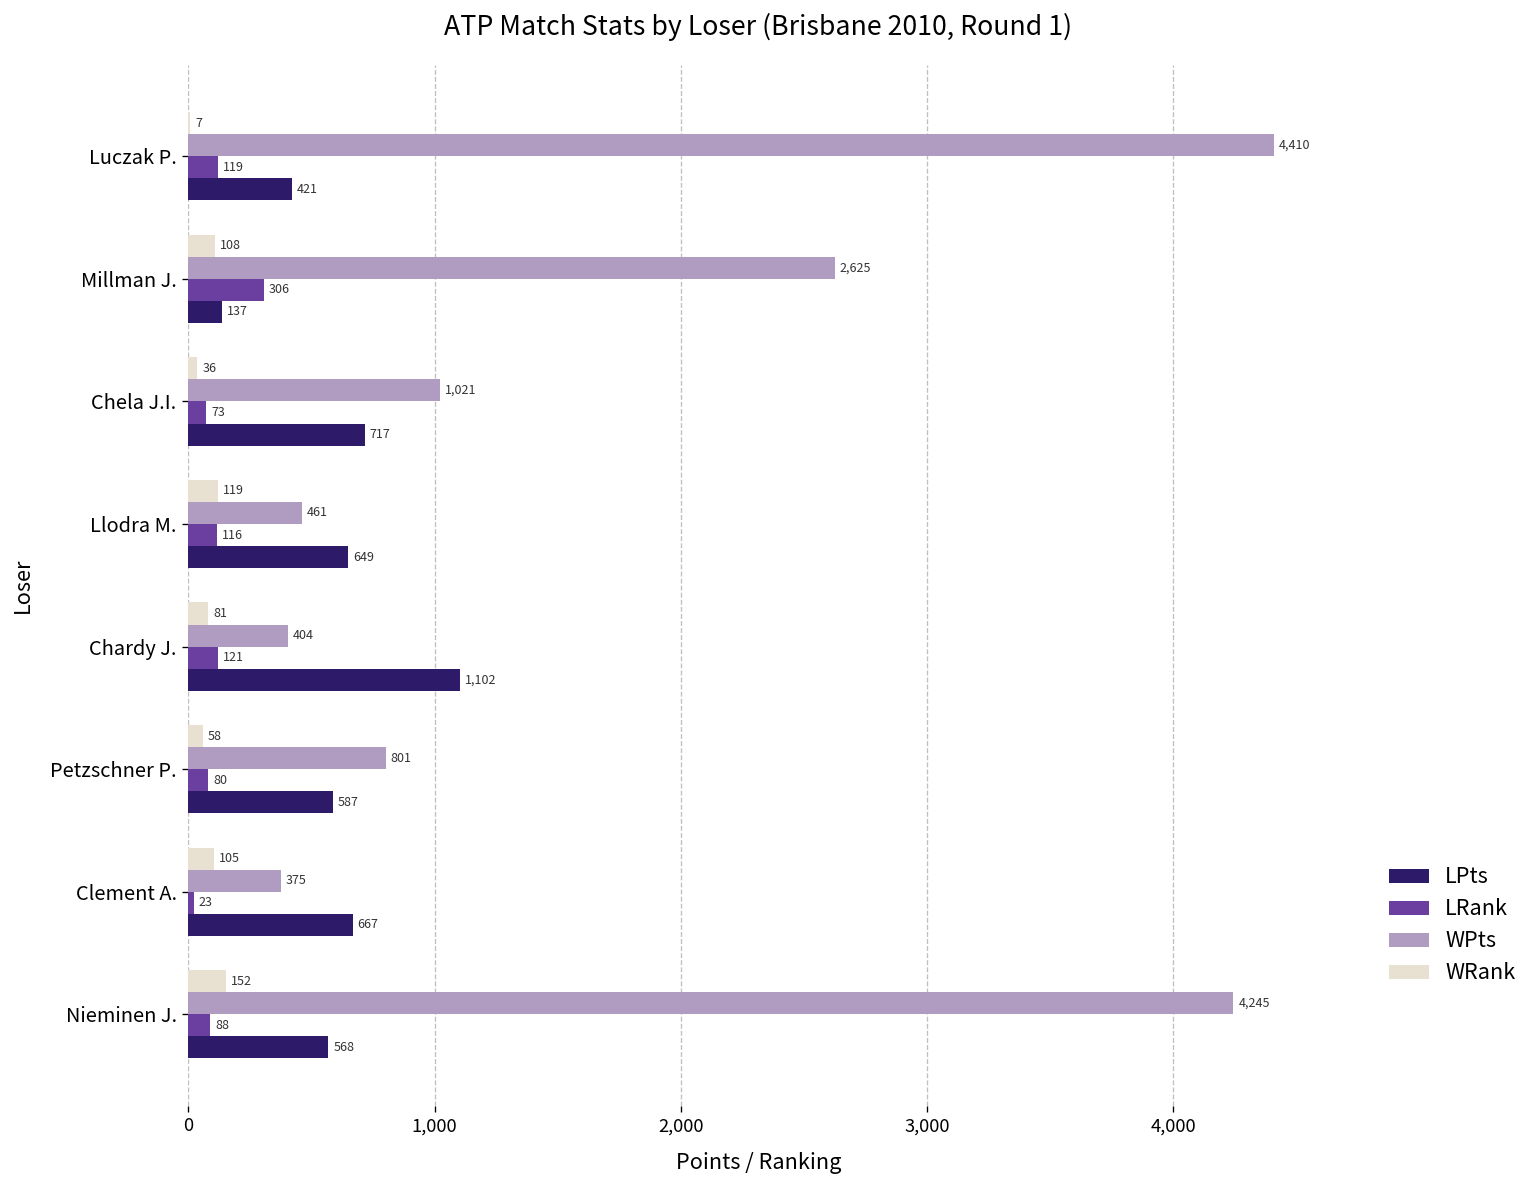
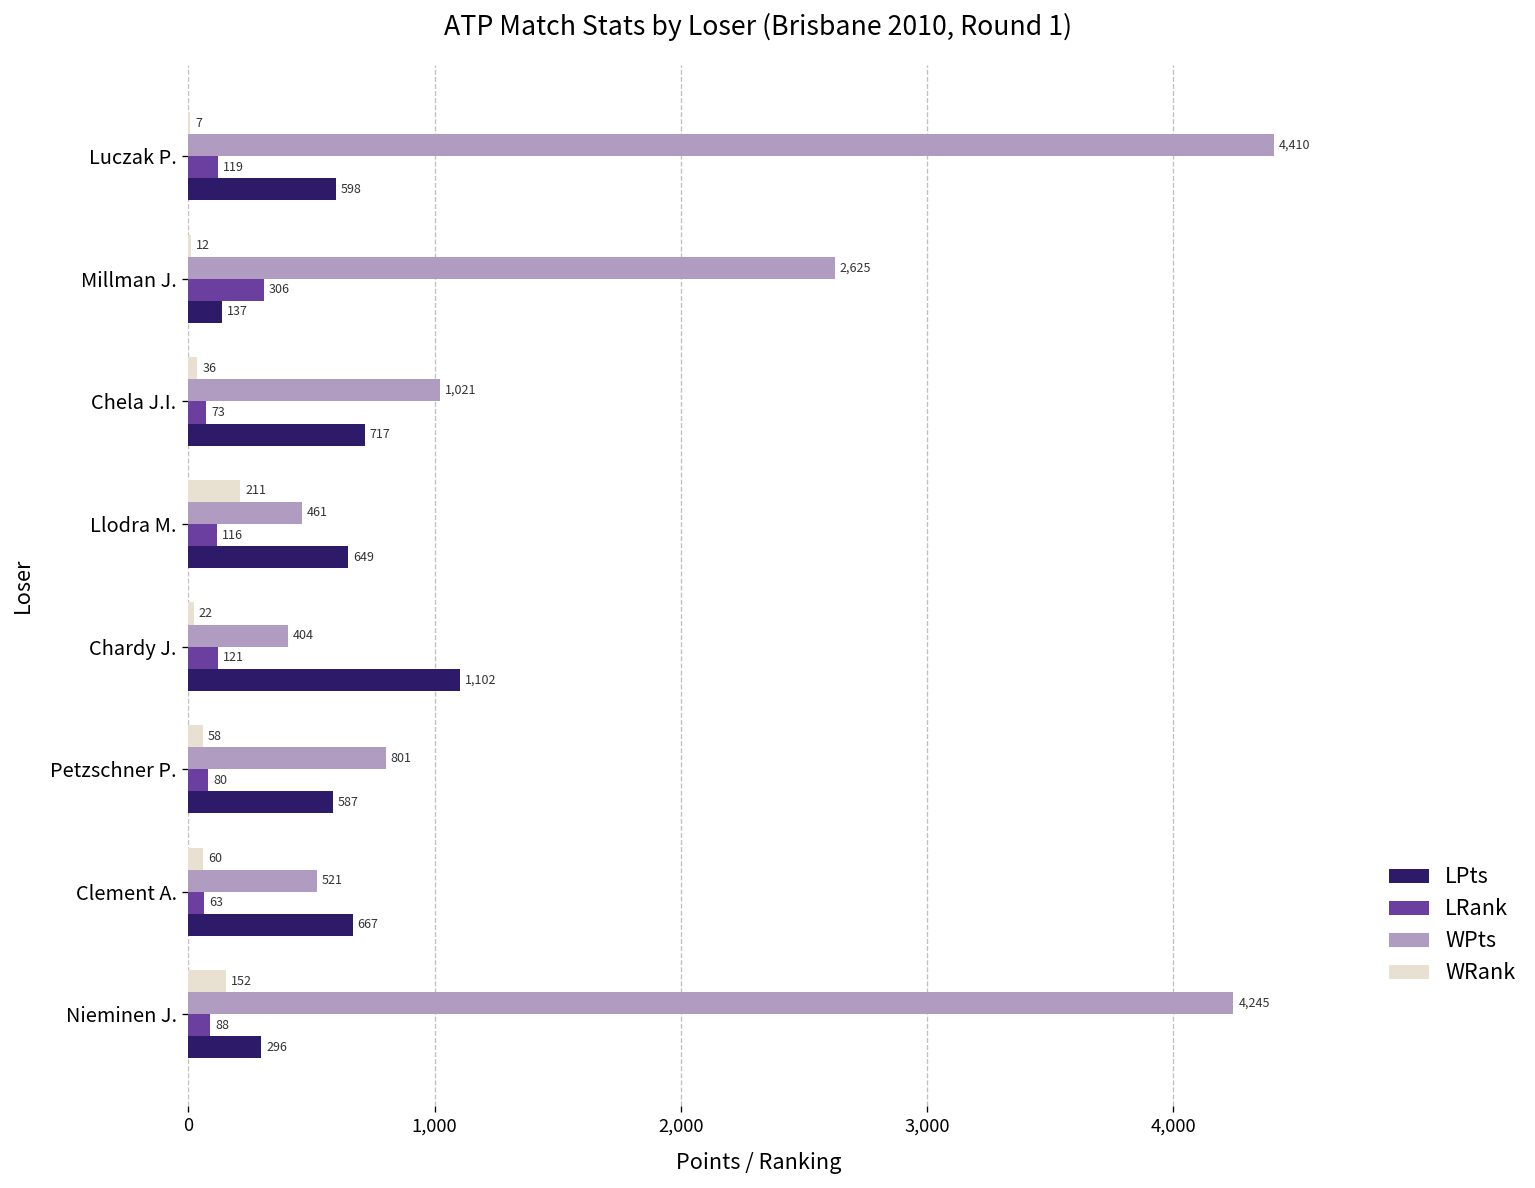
LPts, Luczak P.: 421 -> 598
WRank, Millman J.: 108 -> 12
WRank, Llodra M.: 119 -> 211
WRank, Chardy J.: 81 -> 22
WRank, Clement A.: 105 -> 60
WPts, Clement A.: 375 -> 521
LRank, Clement A.: 23 -> 63
LPts, Nieminen J.: 568 -> 296
